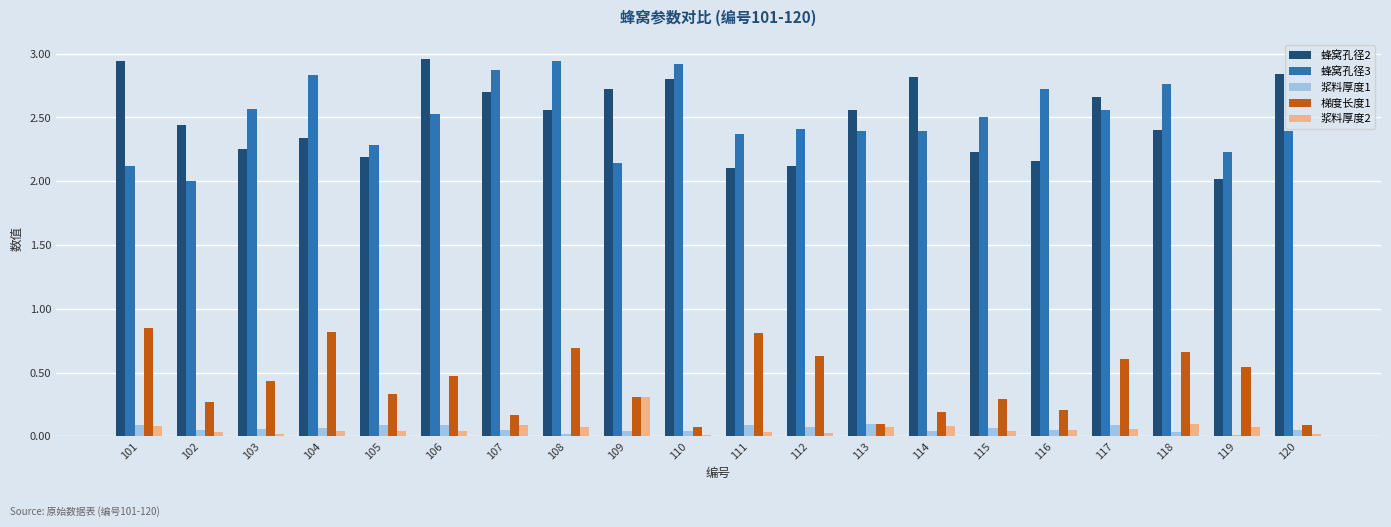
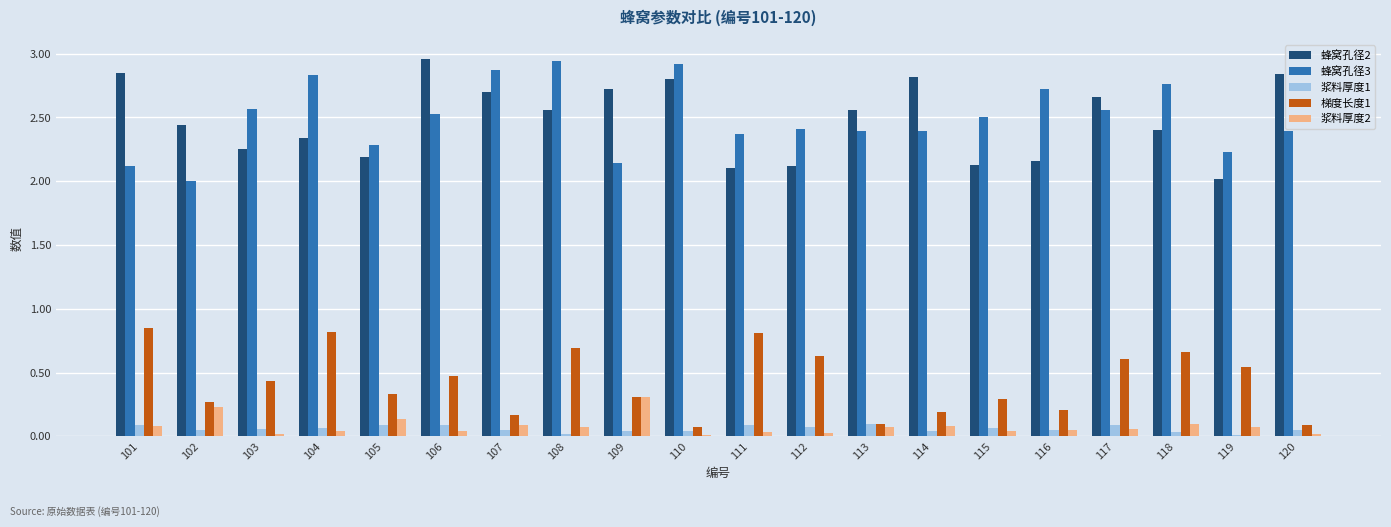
蜂窝孔径2, 101: 2.94 -> 2.85
浆料厚度2, 102: 0.03 -> 0.23
浆料厚度2, 105: 0.04 -> 0.14
蜂窝孔径2, 115: 2.23 -> 2.13
